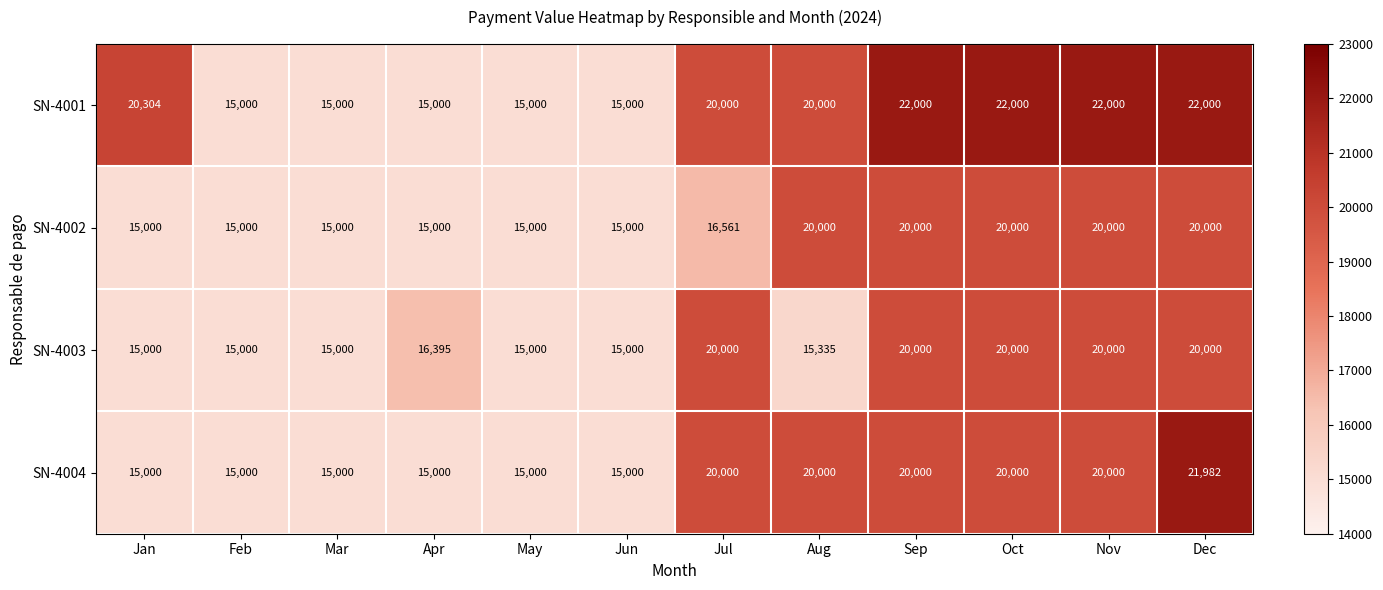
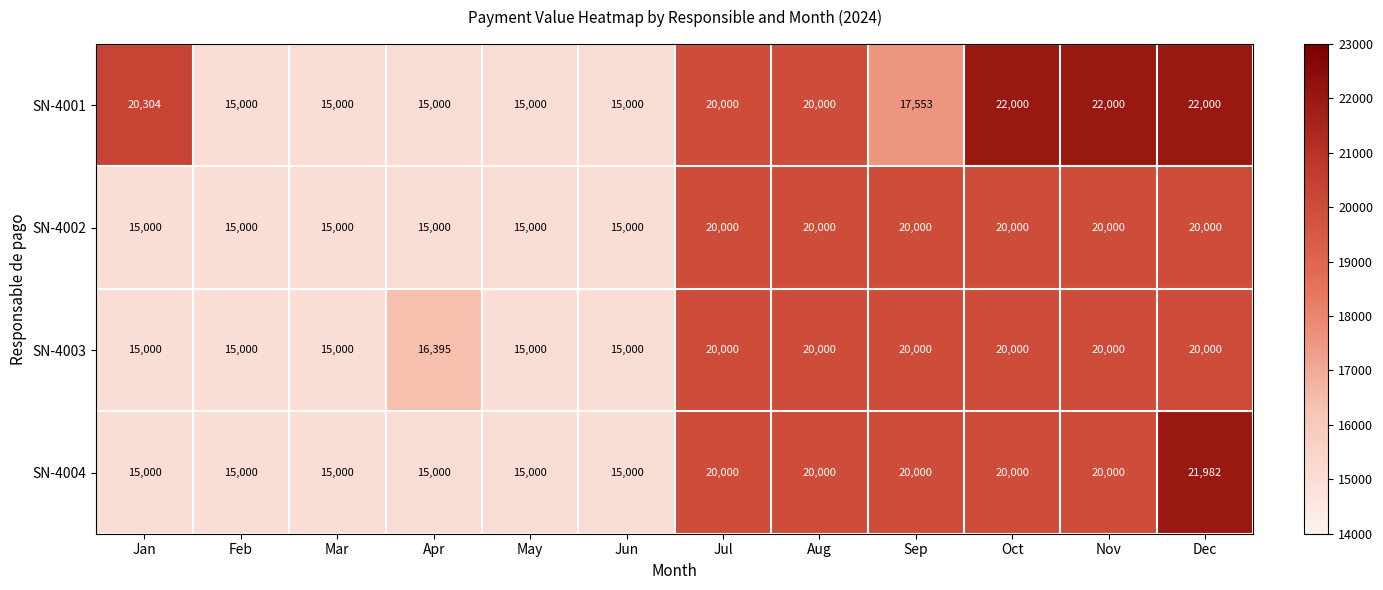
SN-4001, Sep: 22,000 -> 17,553
SN-4002, Jul: 16,561 -> 20,000
SN-4003, Aug: 15,335 -> 20,000
